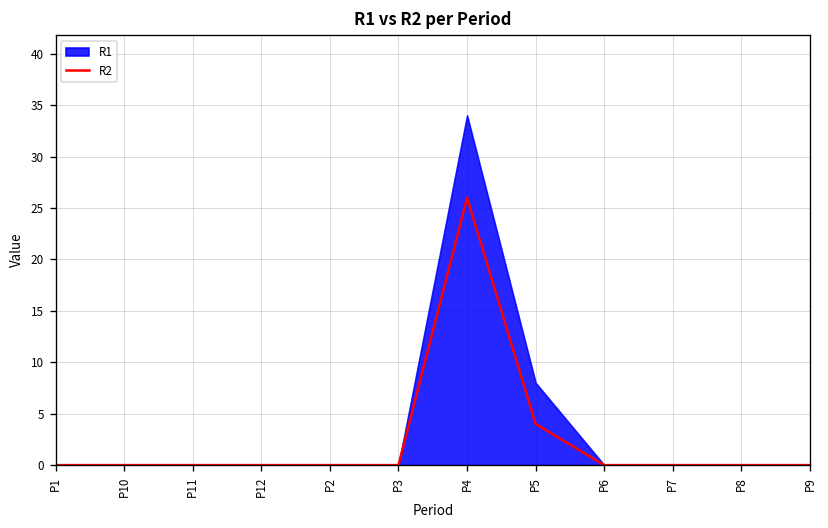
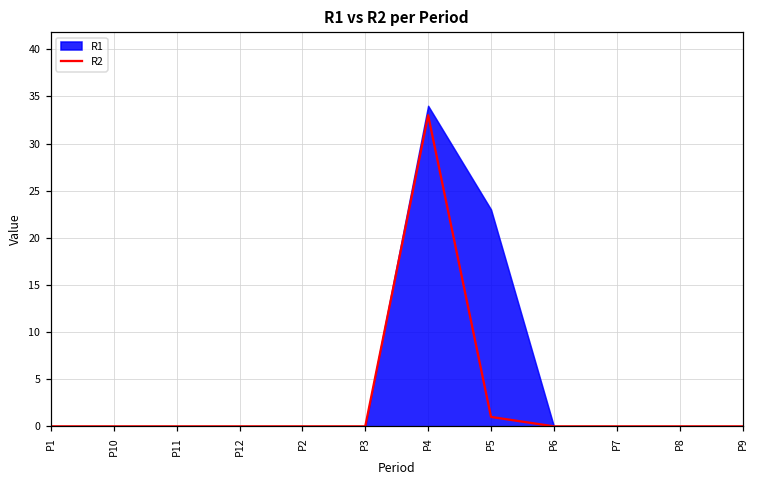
R2, P4: 26 -> 33
R2, P5: 4 -> 1
R1, P5: 8 -> 23
